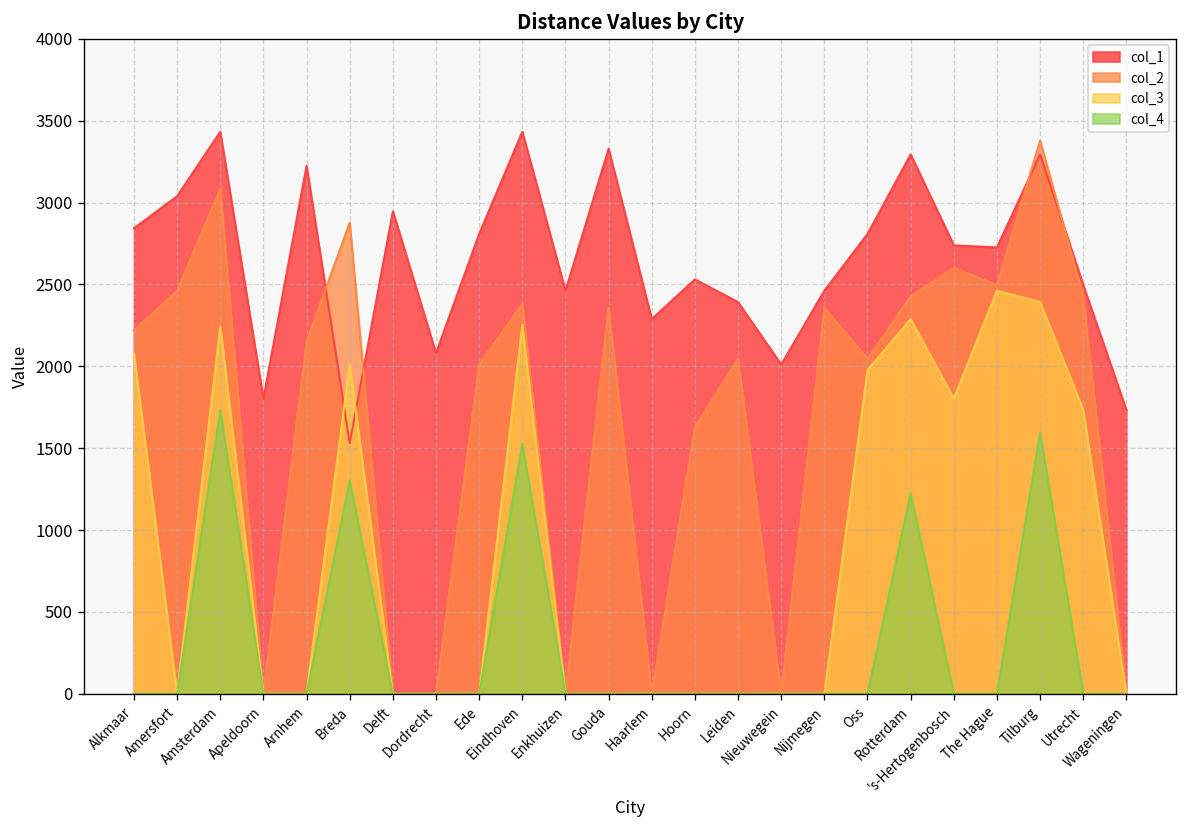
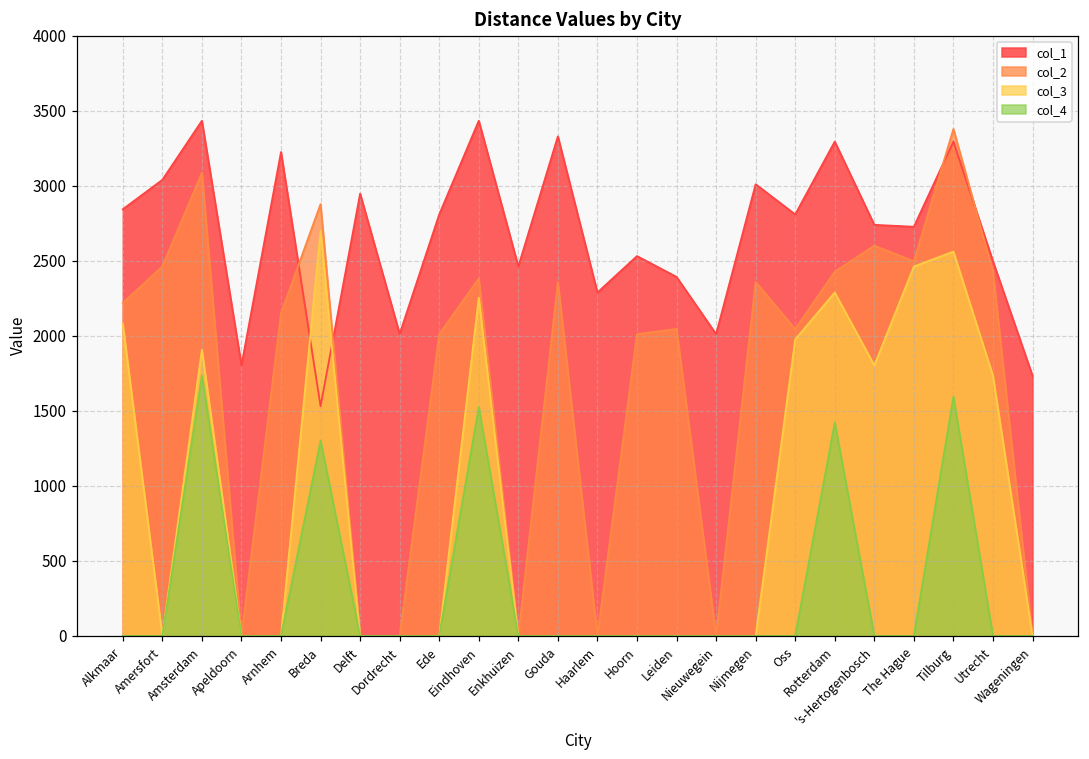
col_3, Amsterdam: 2240 -> 1910
col_3, Breda: 2010 -> 2700
col_1, Dordrecht: 2080 -> 2010
col_2, Hoorn: 1630 -> 2010
col_1, Nijmegen: 2460 -> 3010
col_4, Rotterdam: 1220 -> 1420
col_3, Tilburg: 2390 -> 2560
